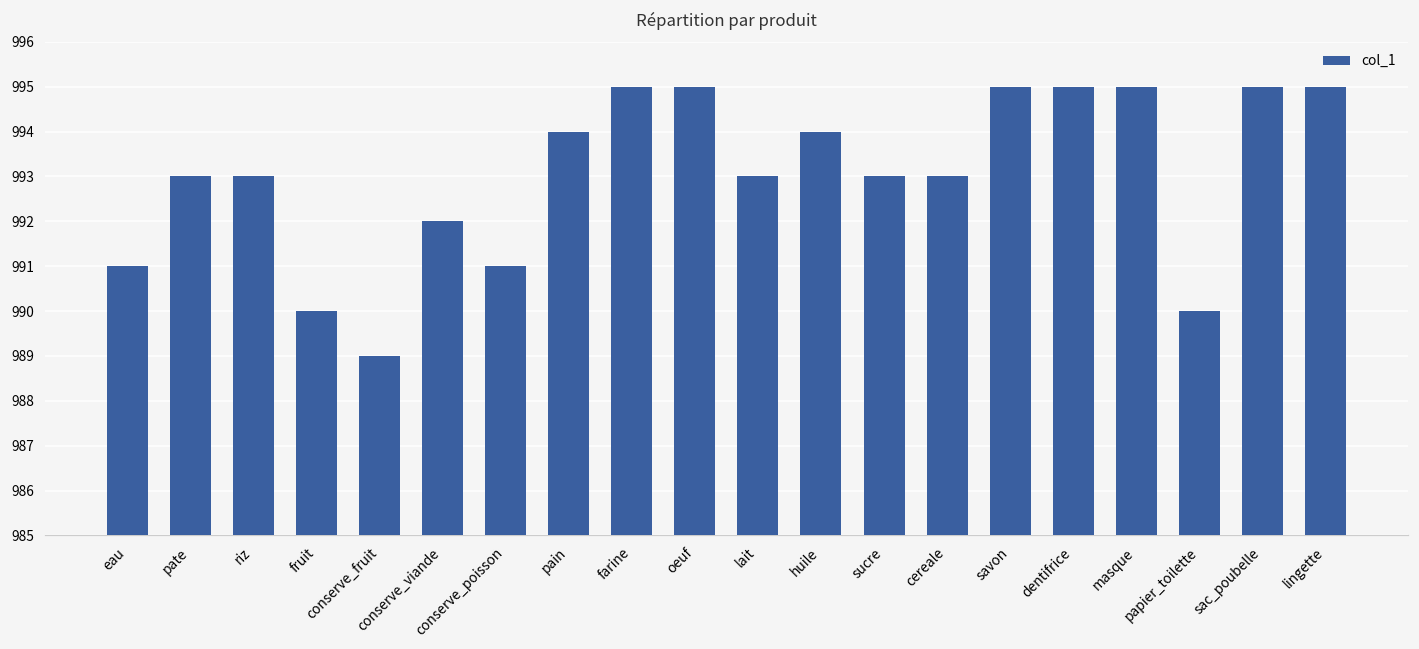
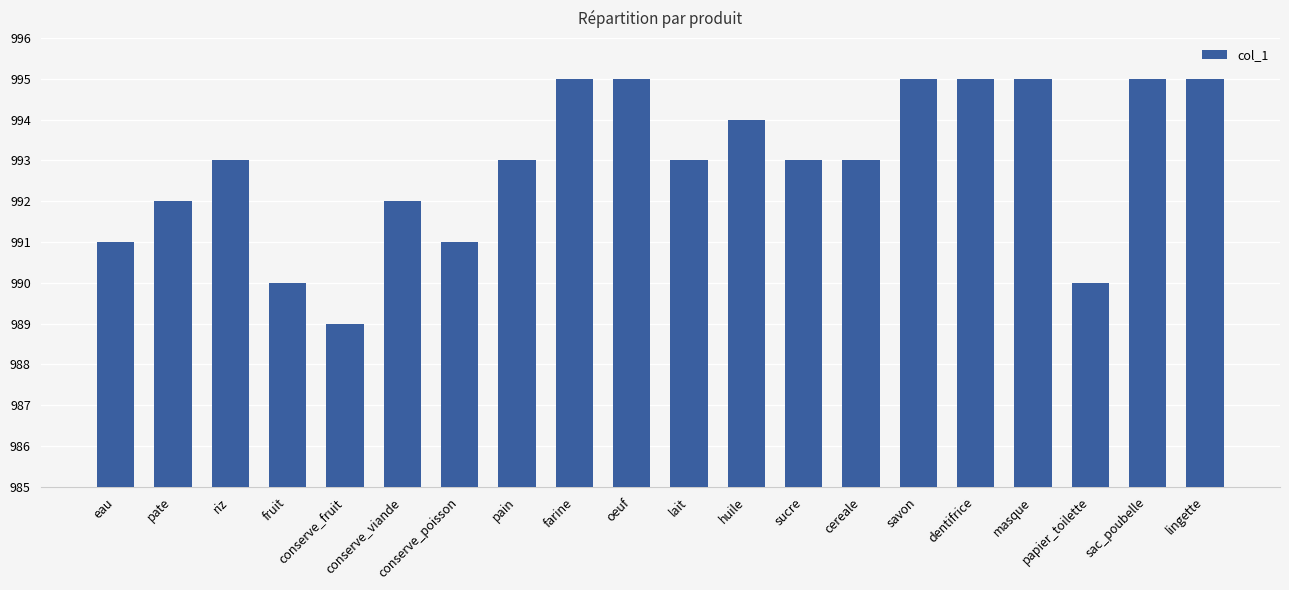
pate: 993 -> 992
pain: 994 -> 993
